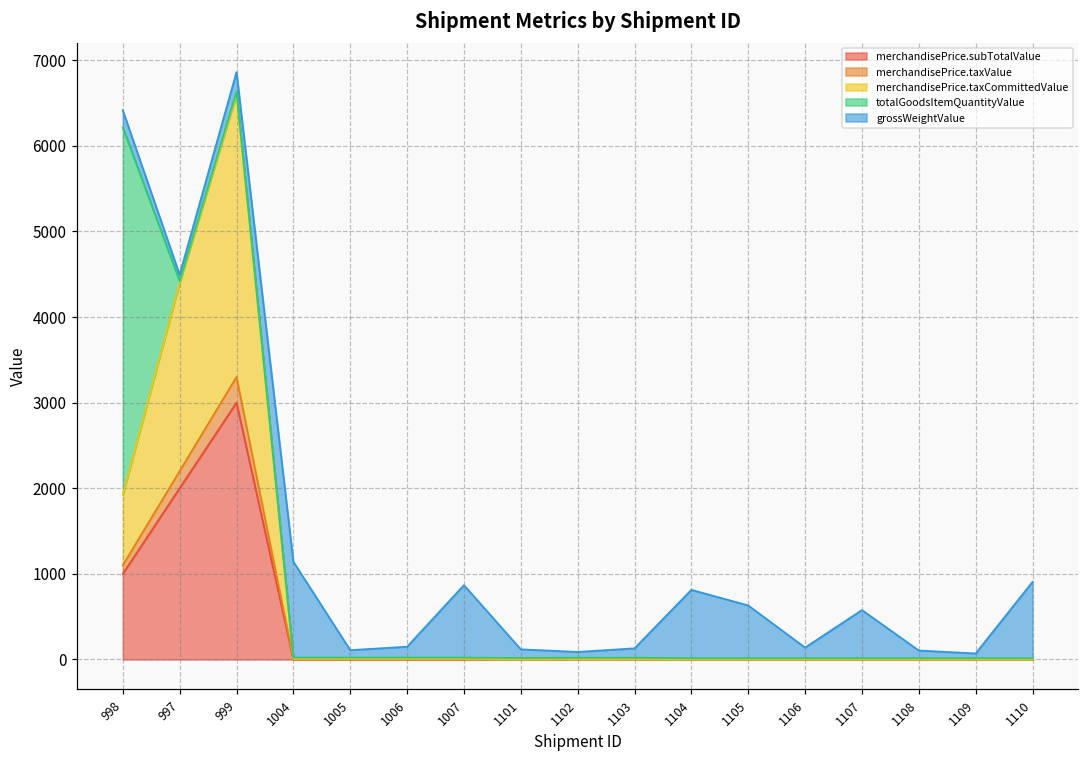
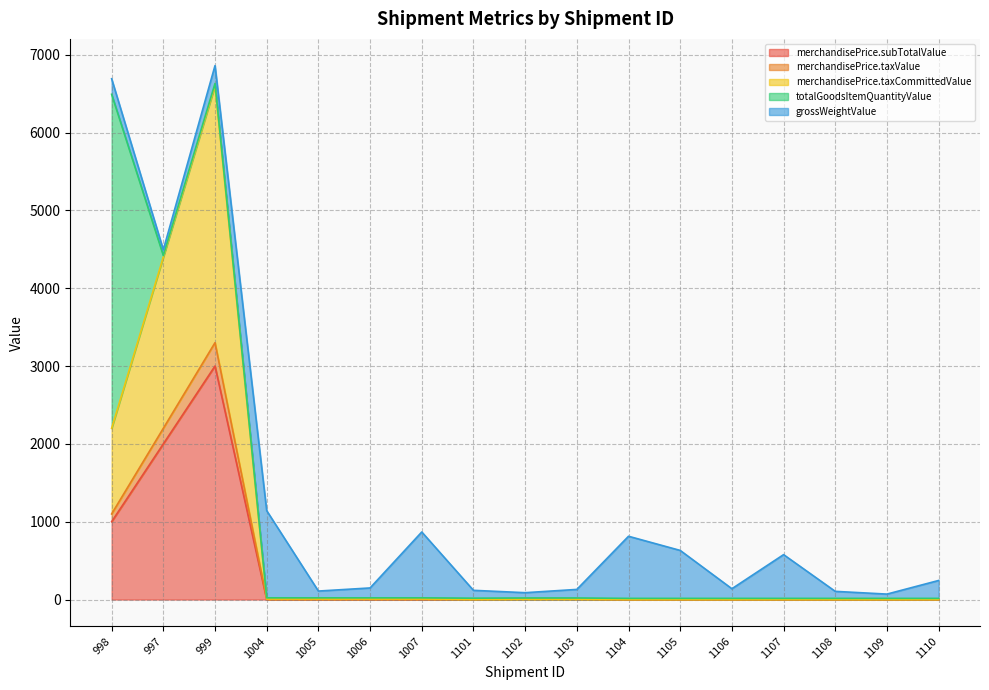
merchandisePrice.taxCommittedValue, 998: 800 -> 1100
grossWeightValue, 1110: 900 -> 200
